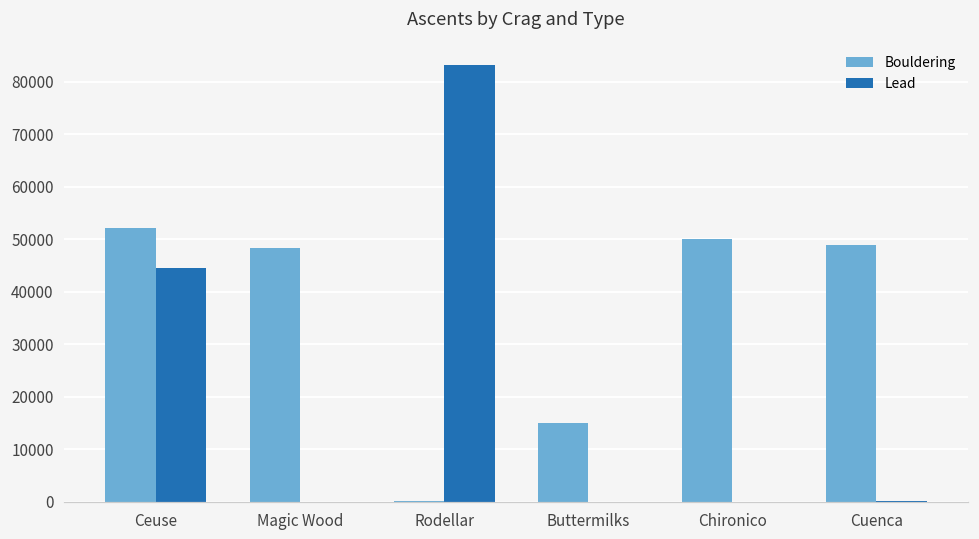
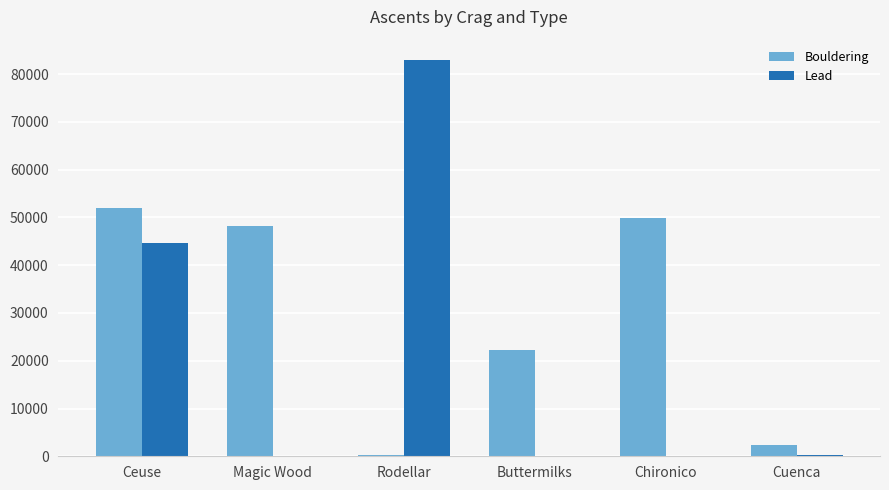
Bouldering, Buttermilks: 15000 -> 22000
Bouldering, Cuenca: 49000 -> 2000
